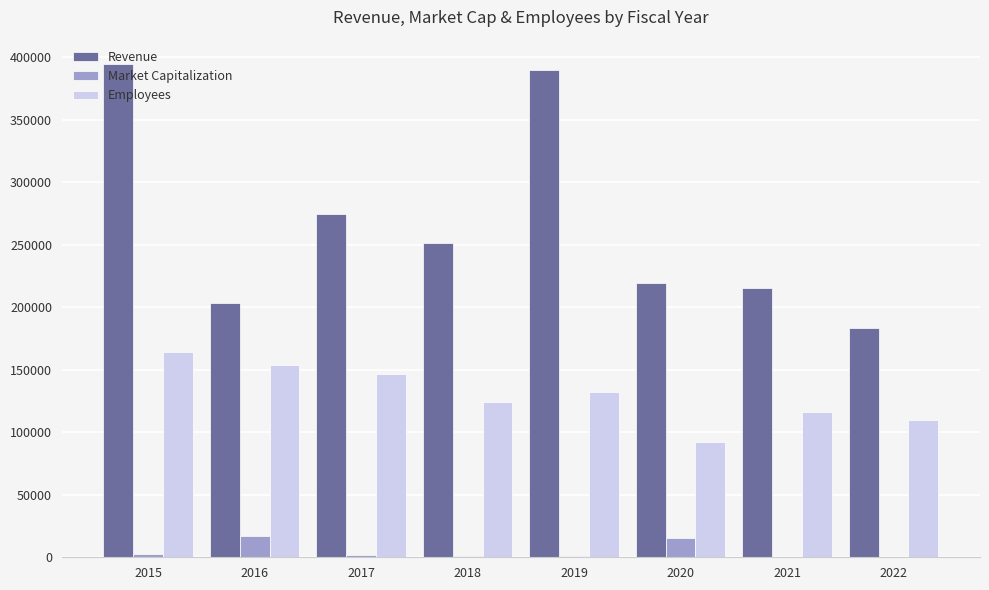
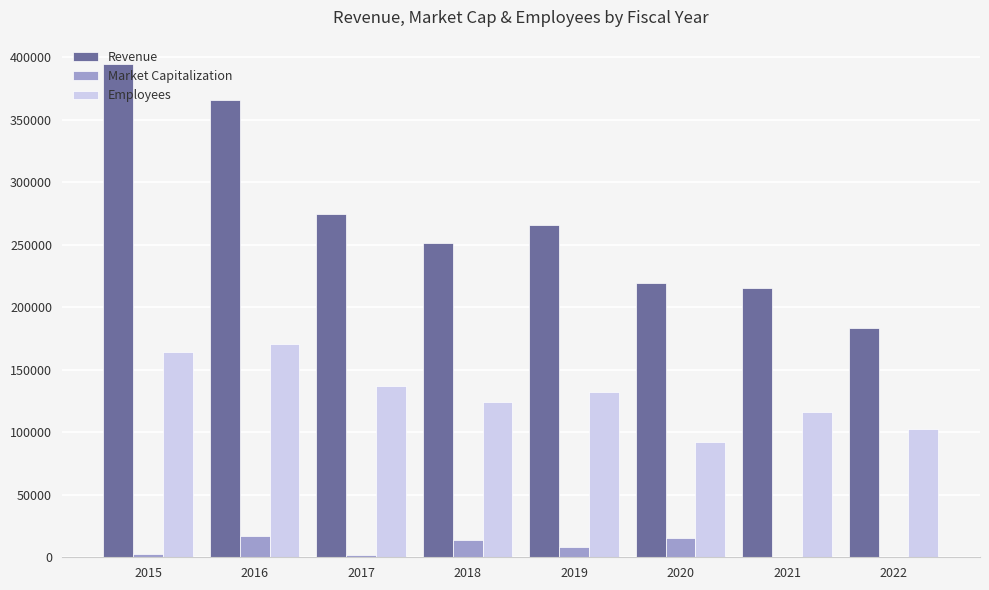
Revenue, 2016: 203000 -> 366000
Employees, 2016: 154000 -> 171000
Employees, 2017: 147000 -> 137000
Market Capitalization, 2018: 1000 -> 14000
Revenue, 2019: 390000 -> 266000
Market Capitalization, 2019: 1000 -> 8000
Employees, 2022: 110000 -> 102000
